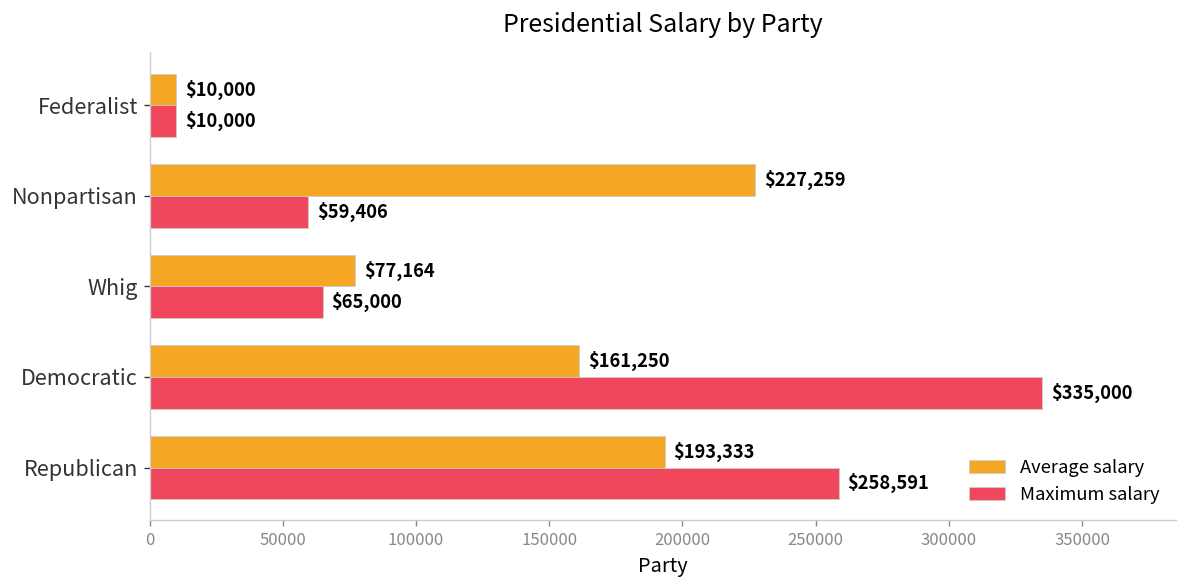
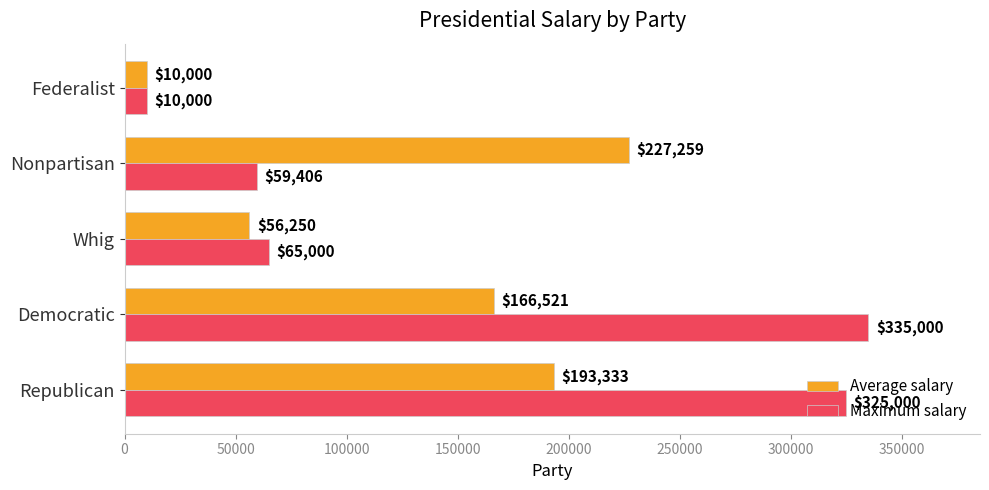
Average salary, Whig: $77,164 -> $56,250
Average salary, Democratic: $161,250 -> $166,521
Maximum salary, Republican: $258,591 -> $325,000
